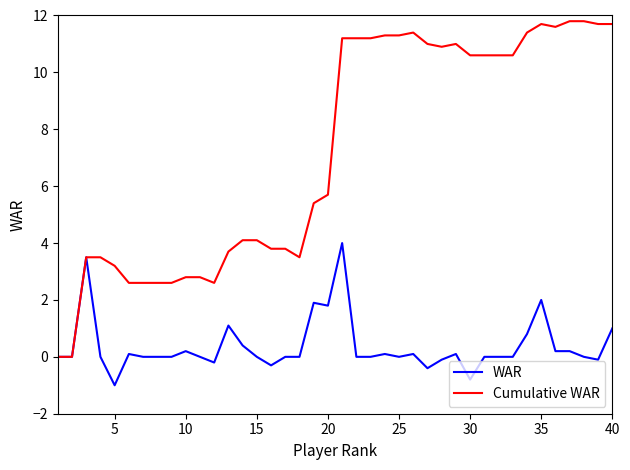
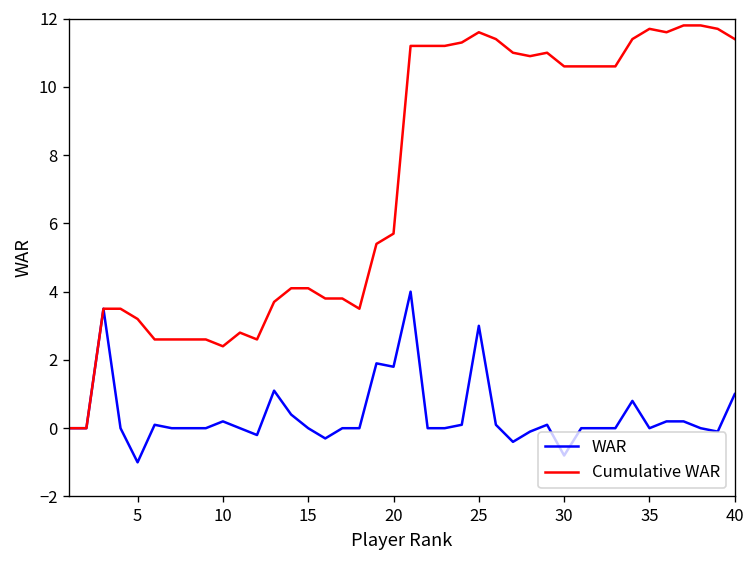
Cumulative WAR, 10: 2.8 -> 2.4
WAR, 25: 0 -> 3
Cumulative WAR, 25: 11.3 -> 11.6
WAR, 35: 2 -> 0
Cumulative WAR, 40: 11.7 -> 11.4
